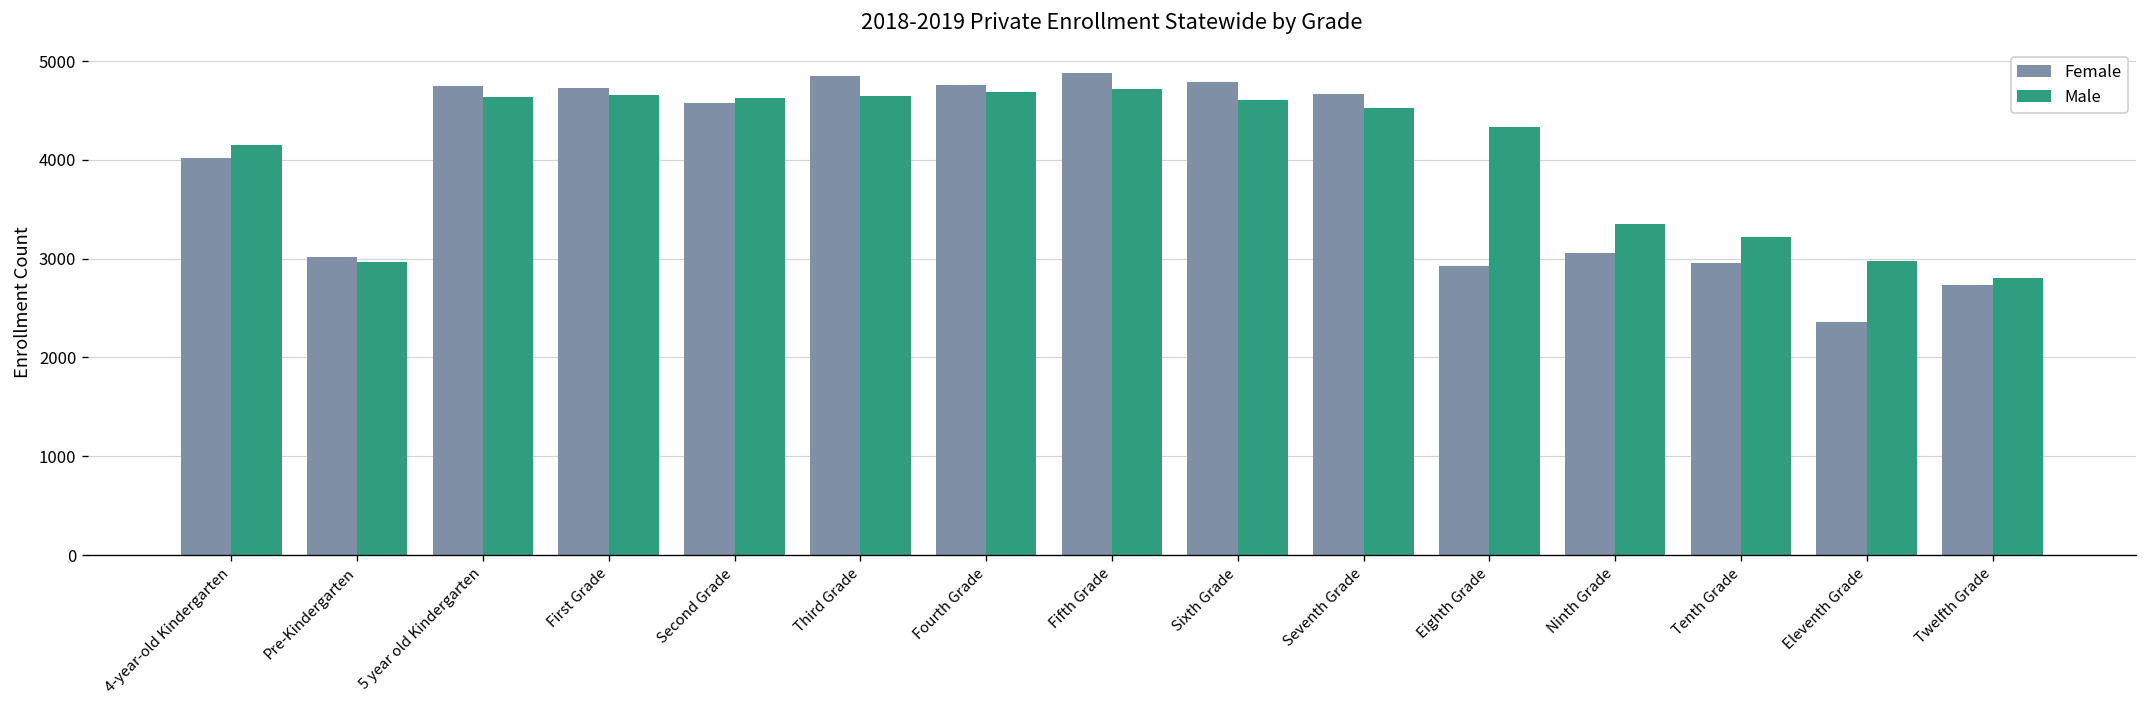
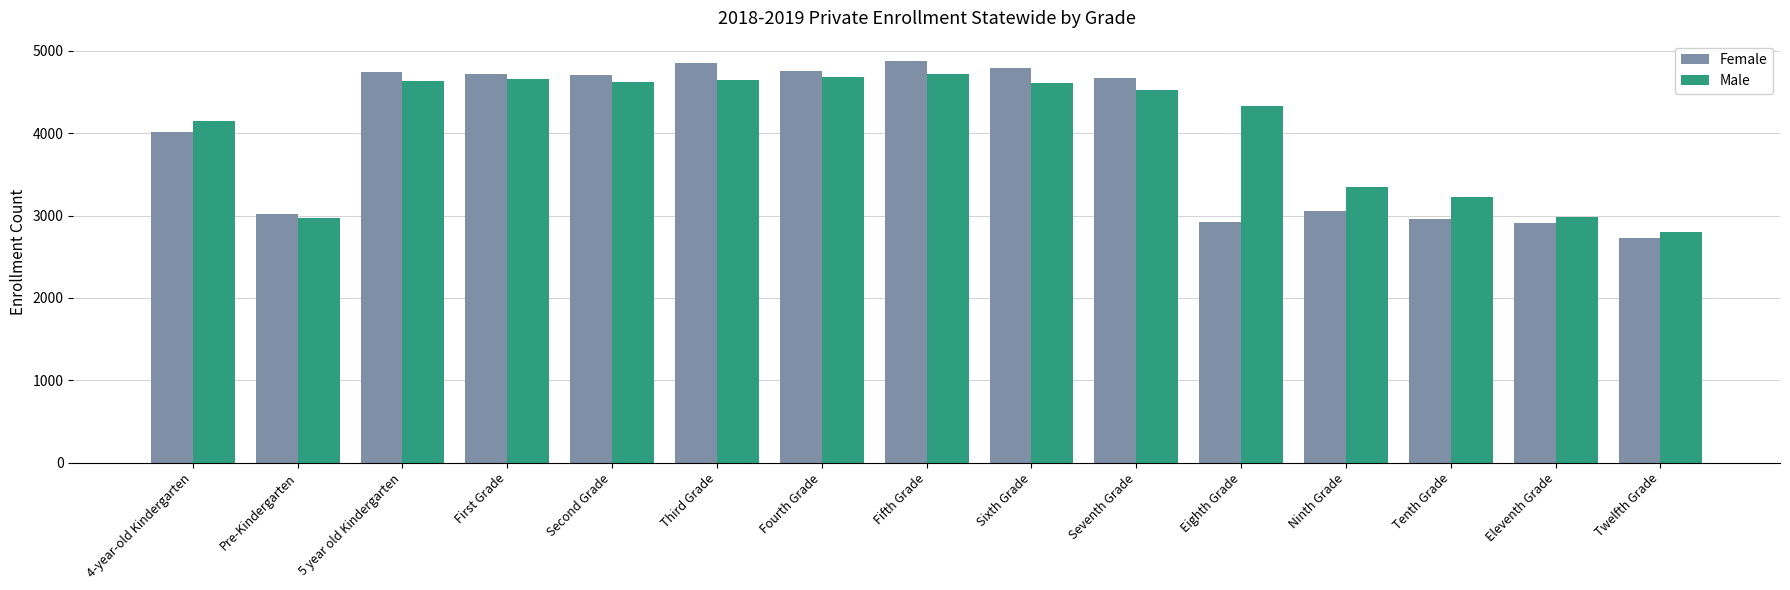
Female, Second Grade: 4600 -> 4700
Female, Eleventh Grade: 2400 -> 2900
